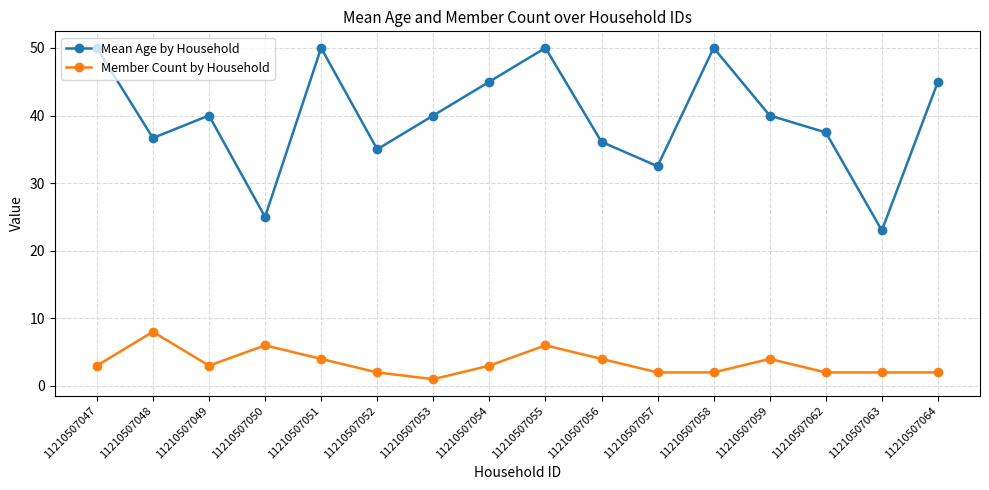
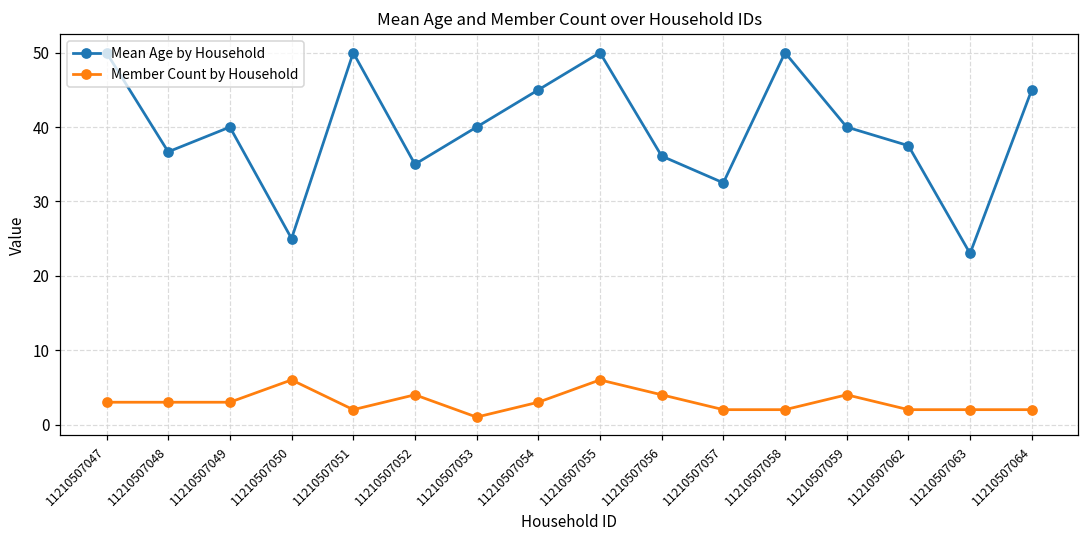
Member Count by Household, 11210507048: 8 -> 3
Member Count by Household, 11210507051: 4 -> 2
Member Count by Household, 11210507052: 2 -> 4
